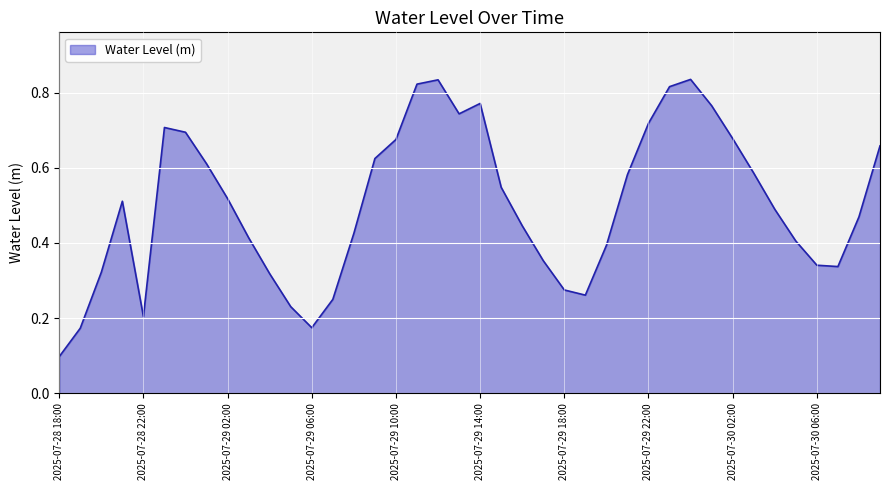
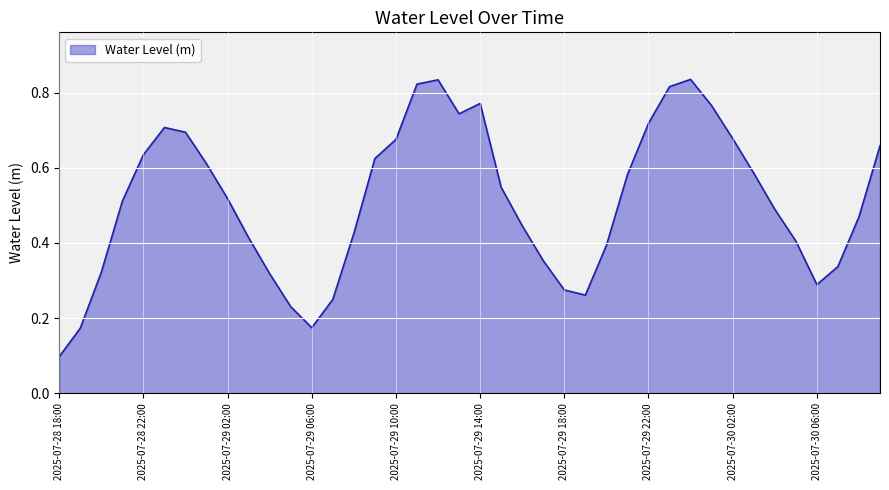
2025-07-28 22:00: 0.20 -> 0.63
2025-07-30 06:00: 0.34 -> 0.29
